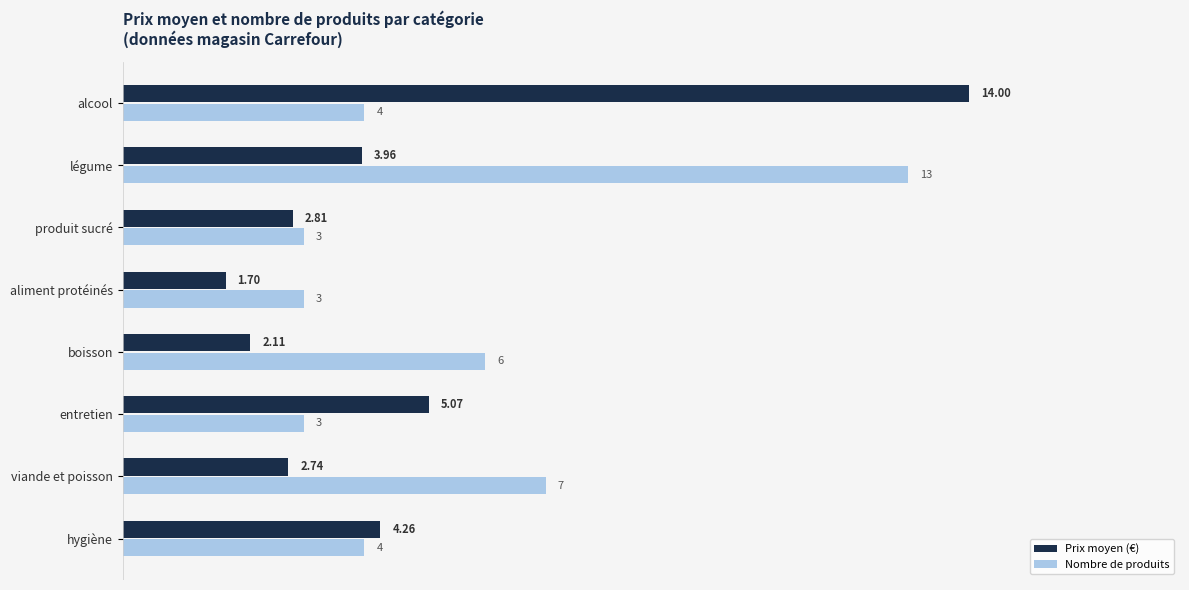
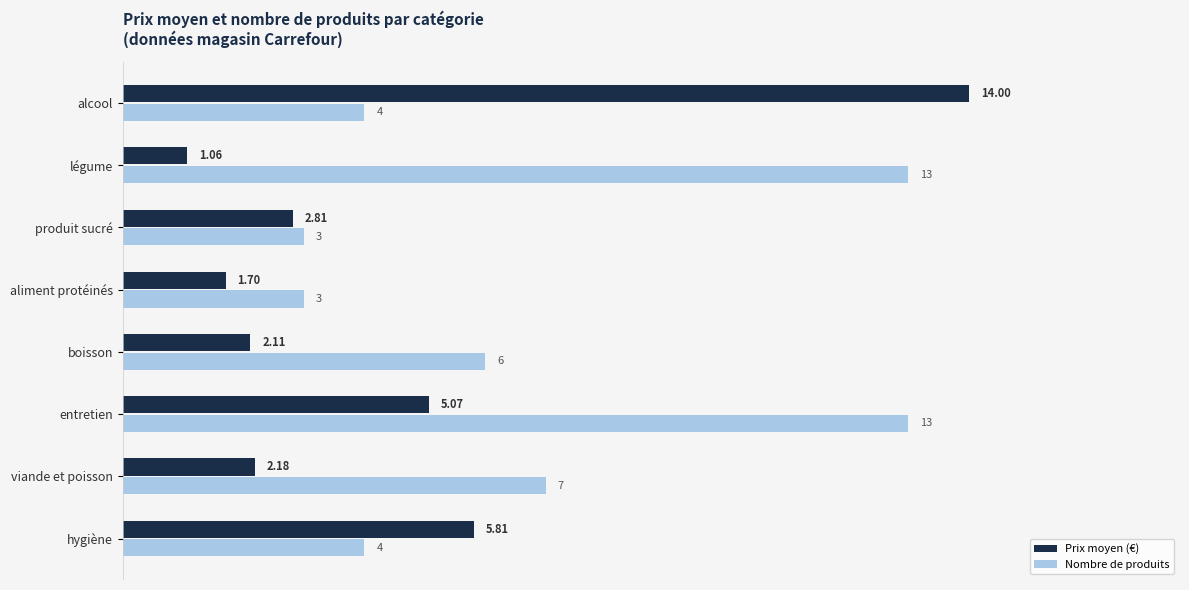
Prix moyen (€), légume: 3.96 -> 1.06
Nombre de produits, entretien: 3 -> 13
Prix moyen (€), viande et poisson: 2.74 -> 2.18
Prix moyen (€), hygiène: 4.26 -> 5.81
